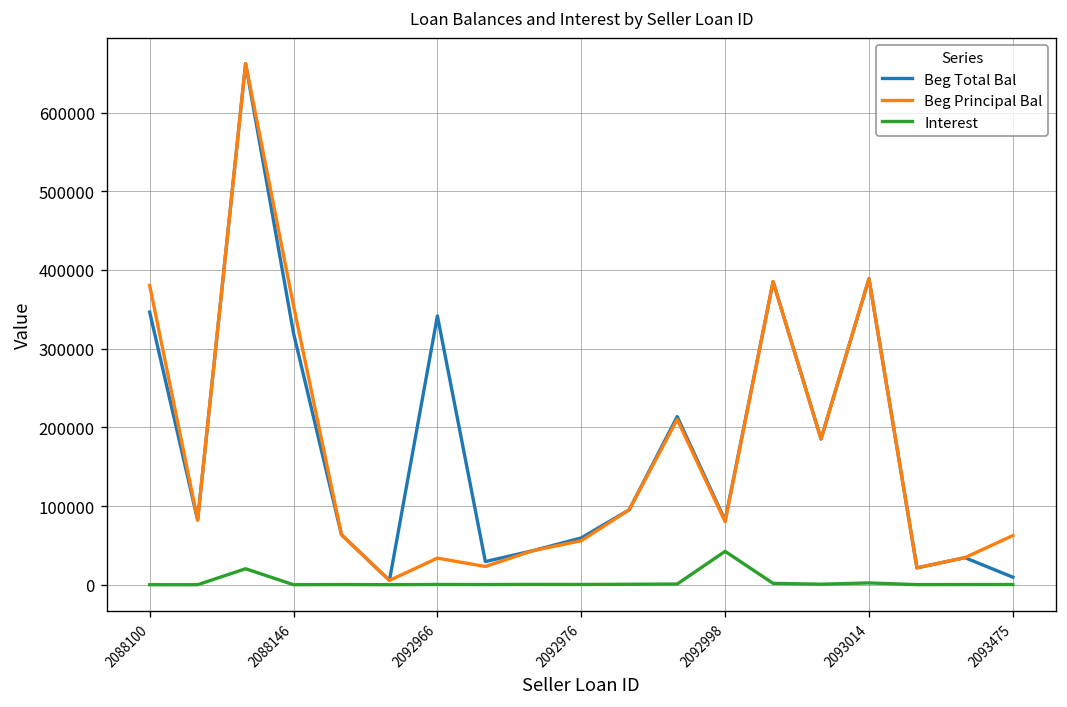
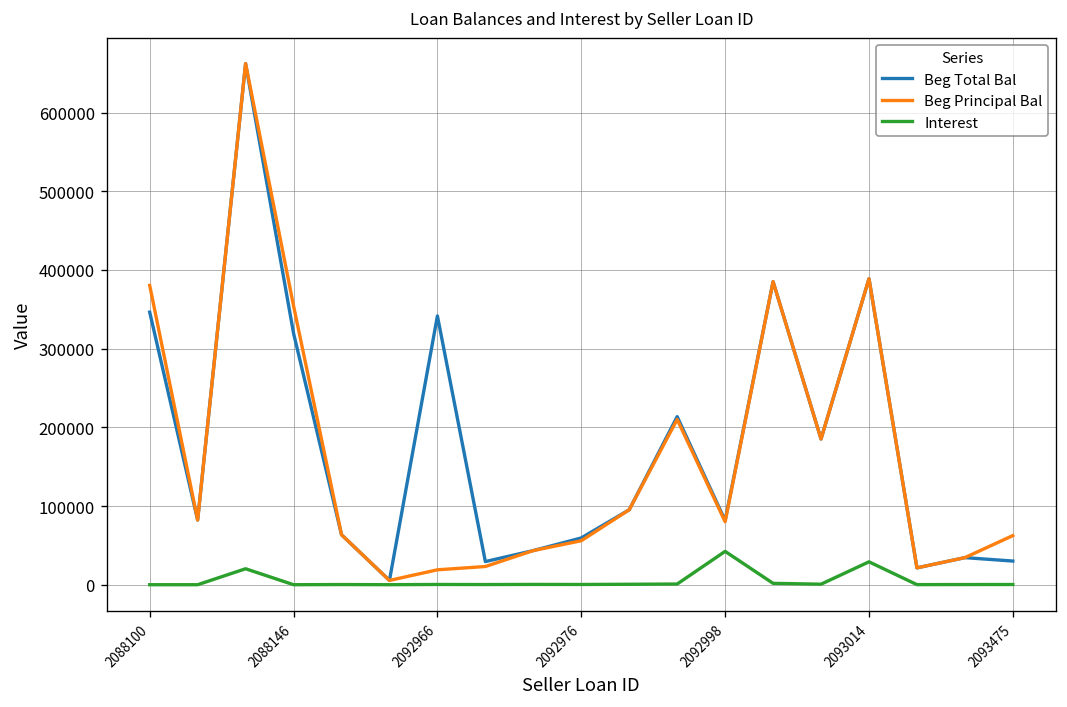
Beg Principal Bal, 2092966: 30000 -> 20000
Interest, 2093014: 0 -> 30000
Beg Total Bal, 2093475: 10000 -> 30000
